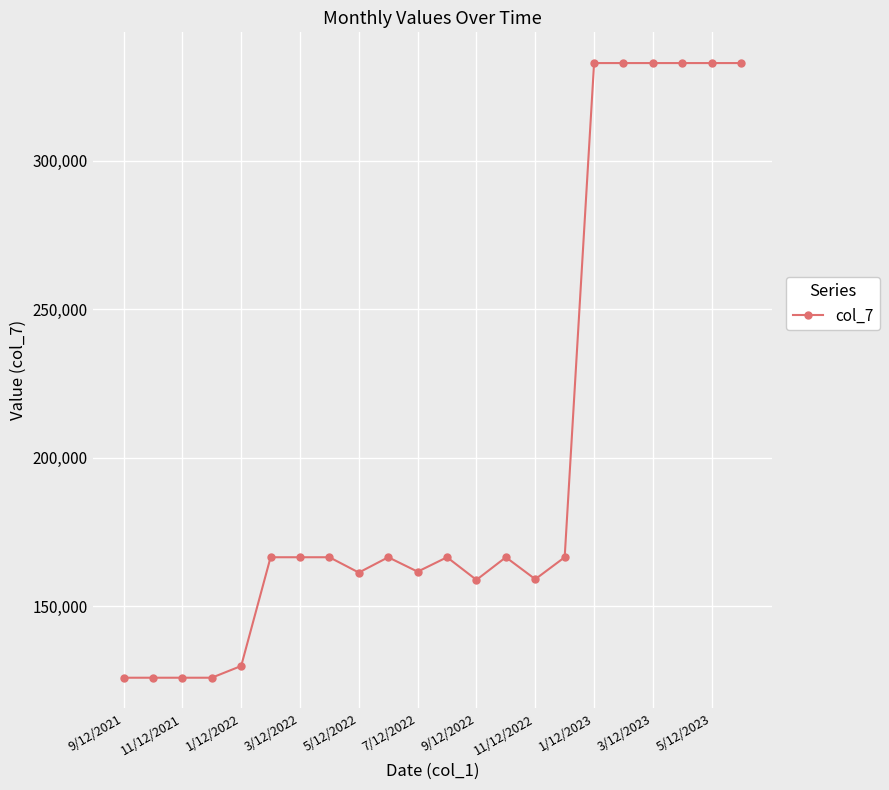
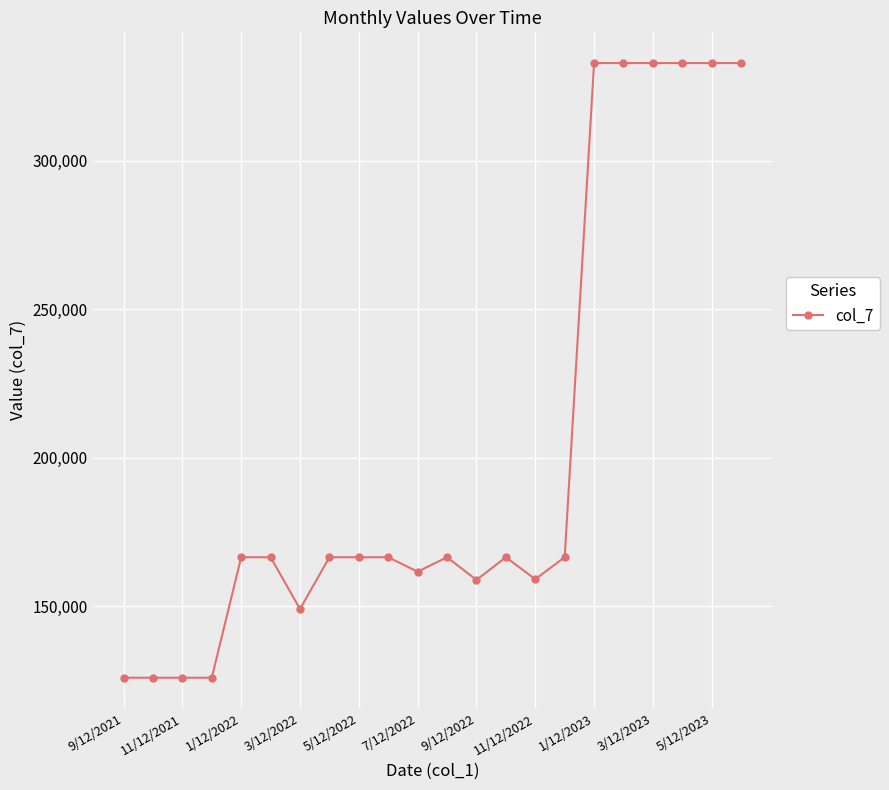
1/12/2022: 130,000 -> 166,000
3/12/2022: 166,000 -> 149,000
5/12/2022: 161,000 -> 166,000
